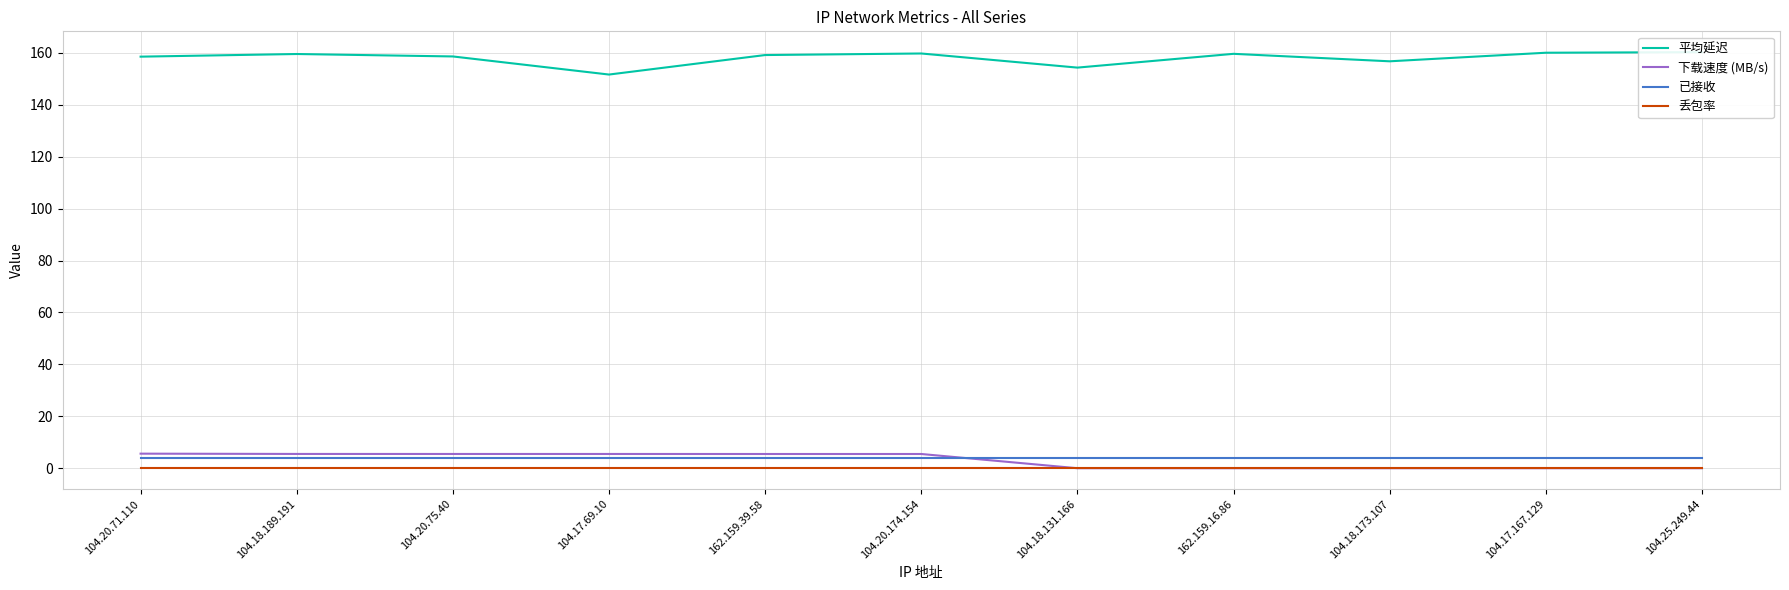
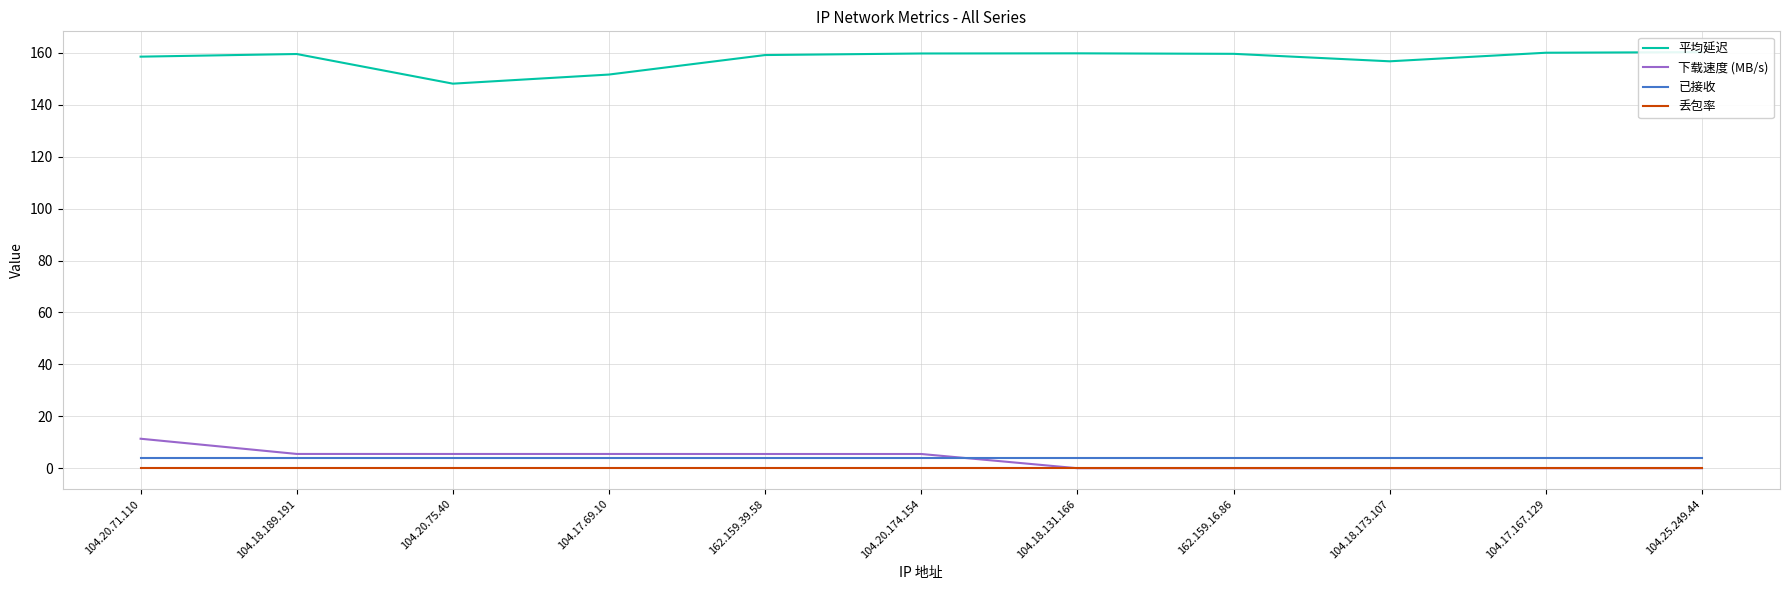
下载速度 (MB/s), 104.20.71.110: 6 -> 11
平均延迟, 104.20.75.40: 159 -> 148
平均延迟, 104.18.131.166: 154 -> 160
